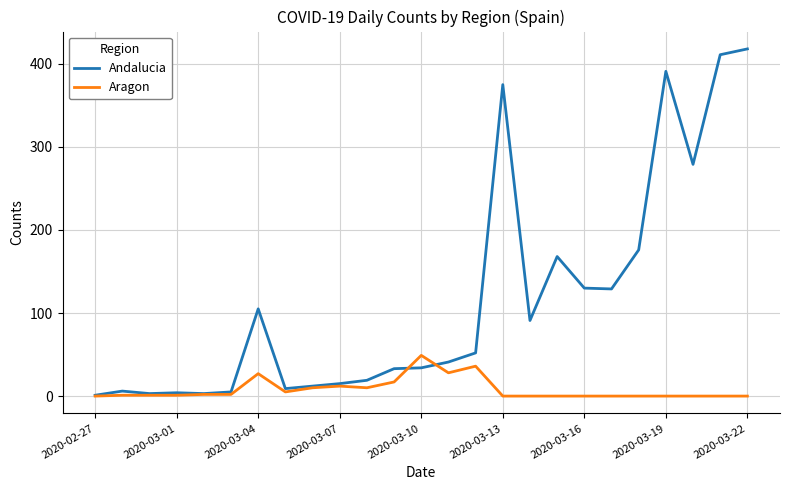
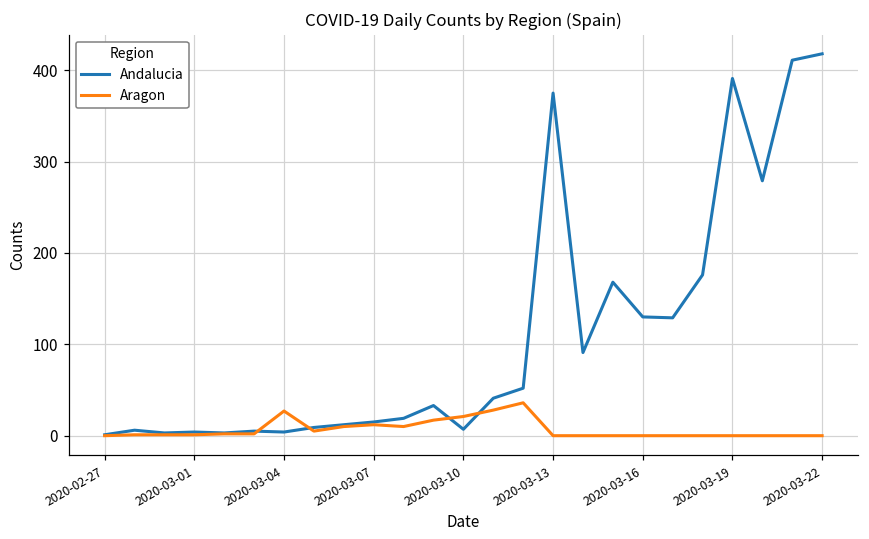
Andalucia, 2020-03-04: 110 -> 0
Andalucia, 2020-03-10: 30 -> 10
Aragon, 2020-03-10: 50 -> 20
